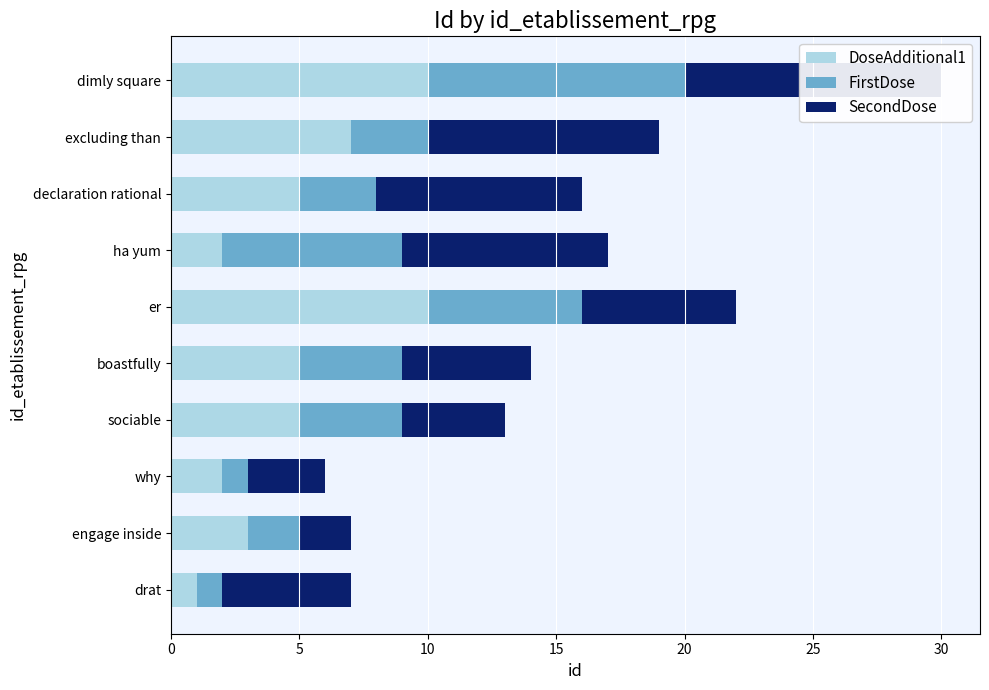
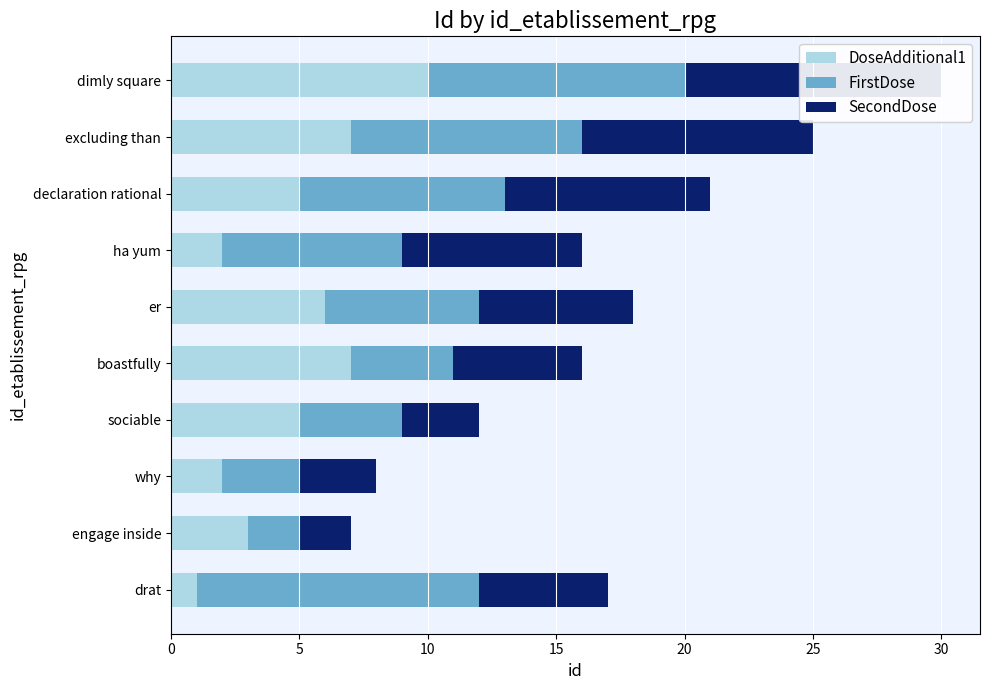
FirstDose, excluding than: 3 -> 9
FirstDose, declaration rational: 3 -> 8
SecondDose, ha yum: 8 -> 7
DoseAdditional1, er: 10 -> 6
DoseAdditional1, boastfully: 5 -> 7
SecondDose, sociable: 4 -> 3
FirstDose, why: 1 -> 3
FirstDose, drat: 1 -> 11
